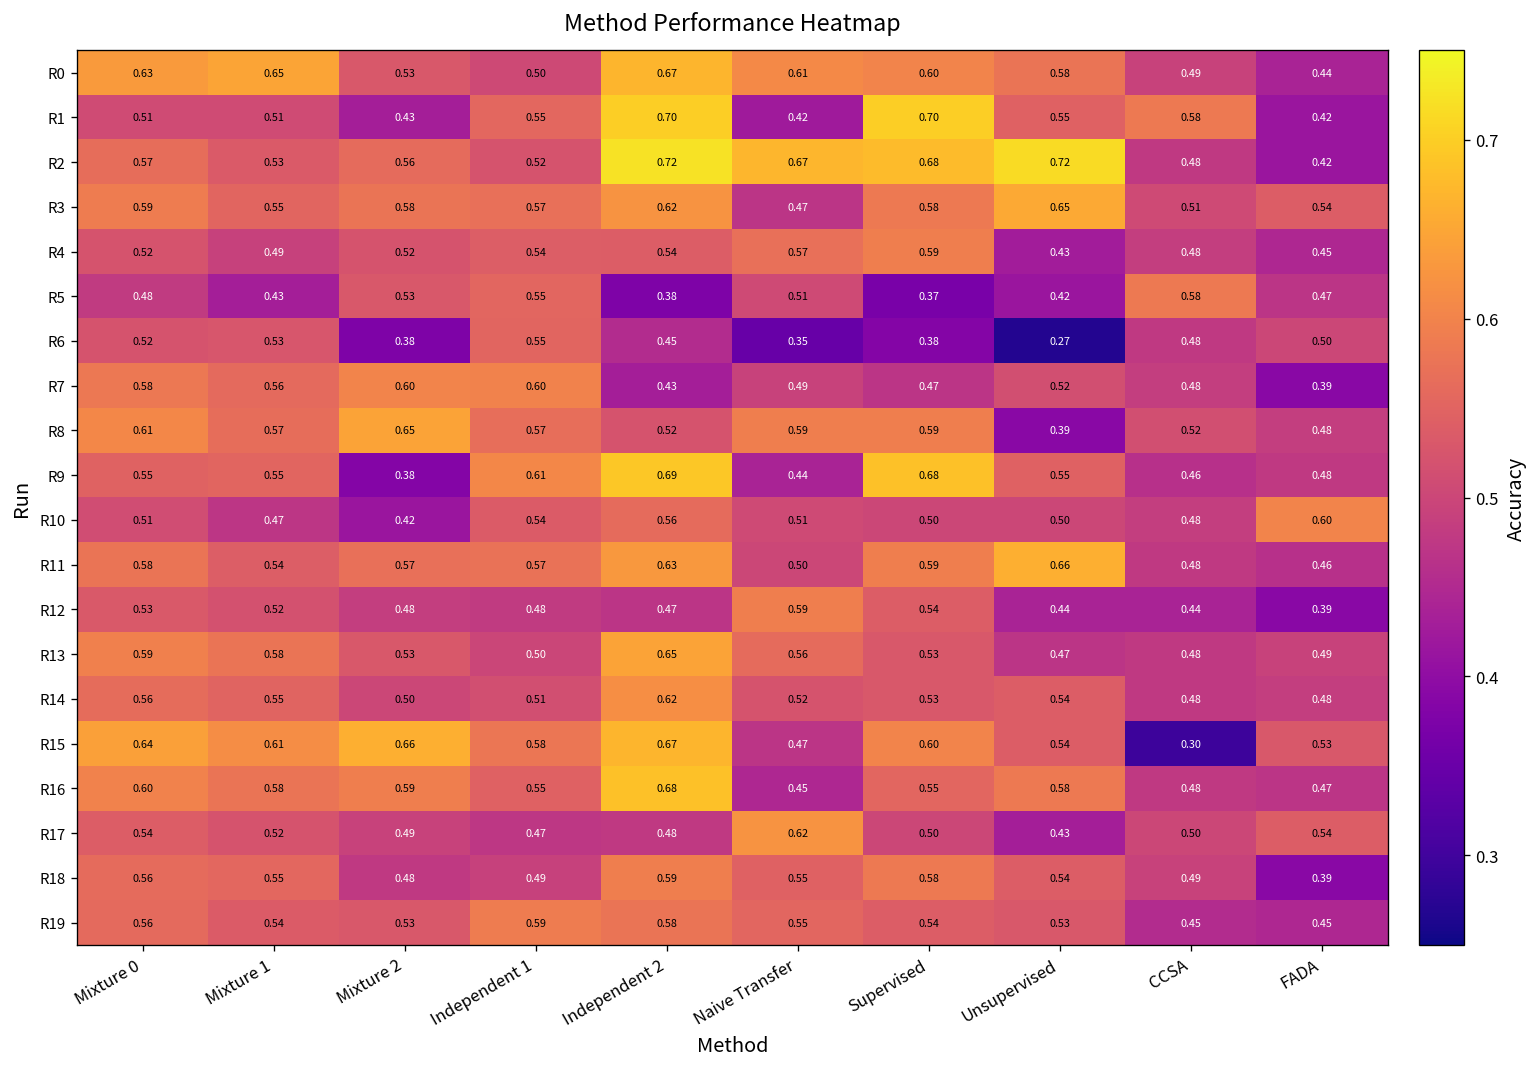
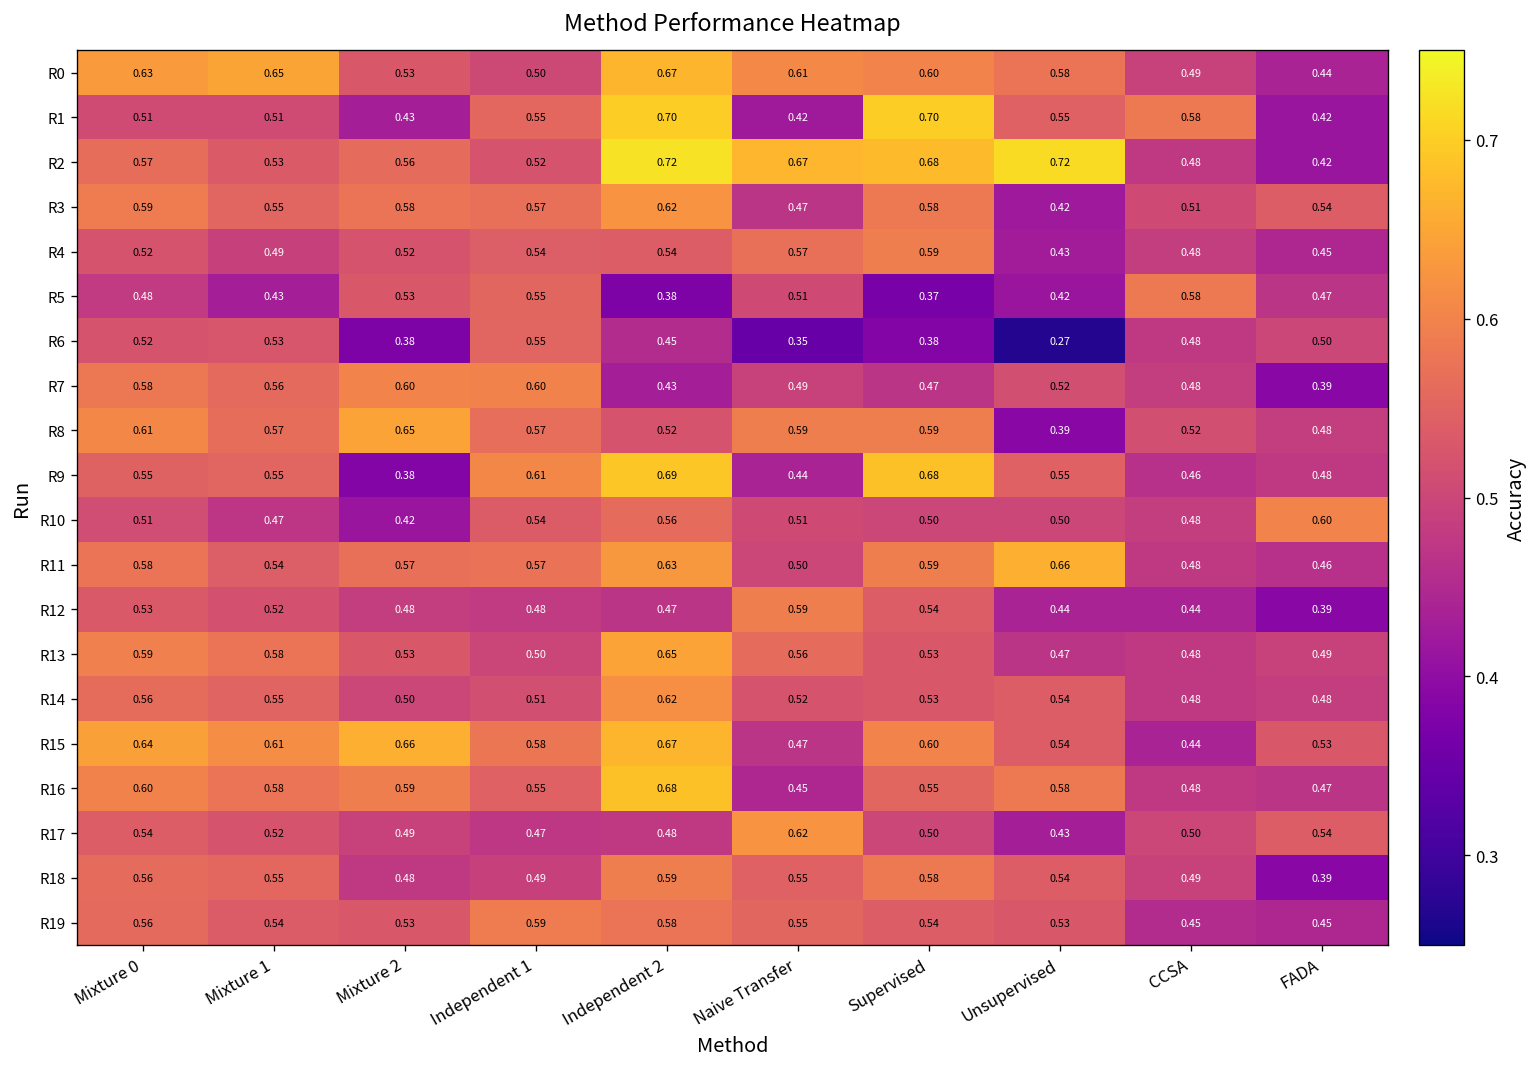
R3, Unsupervised: 0.65 -> 0.42
R15, CCSA: 0.30 -> 0.44
